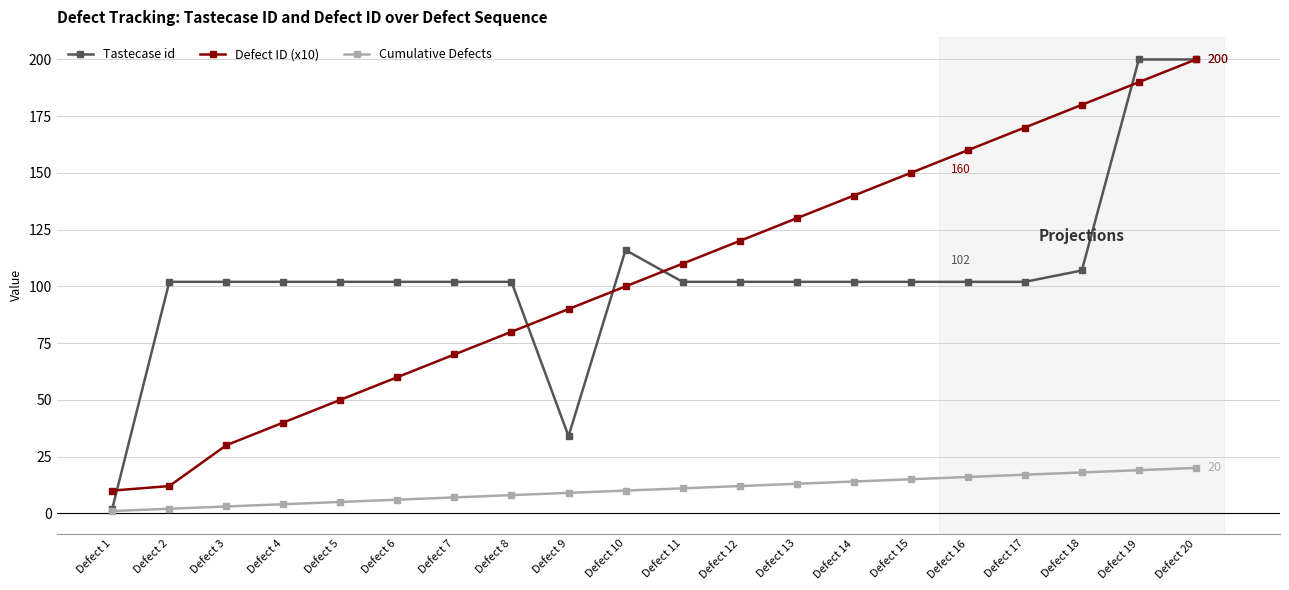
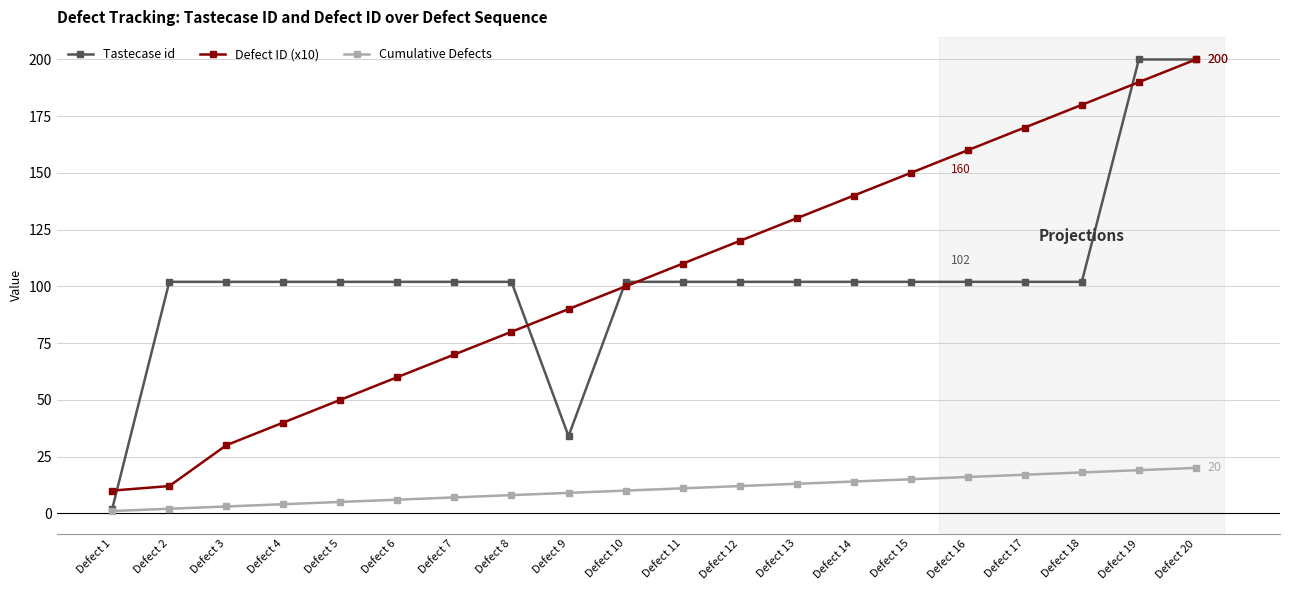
Tastecase id, Defect 10: 116 -> 102
Tastecase id, Defect 18: 107 -> 102
